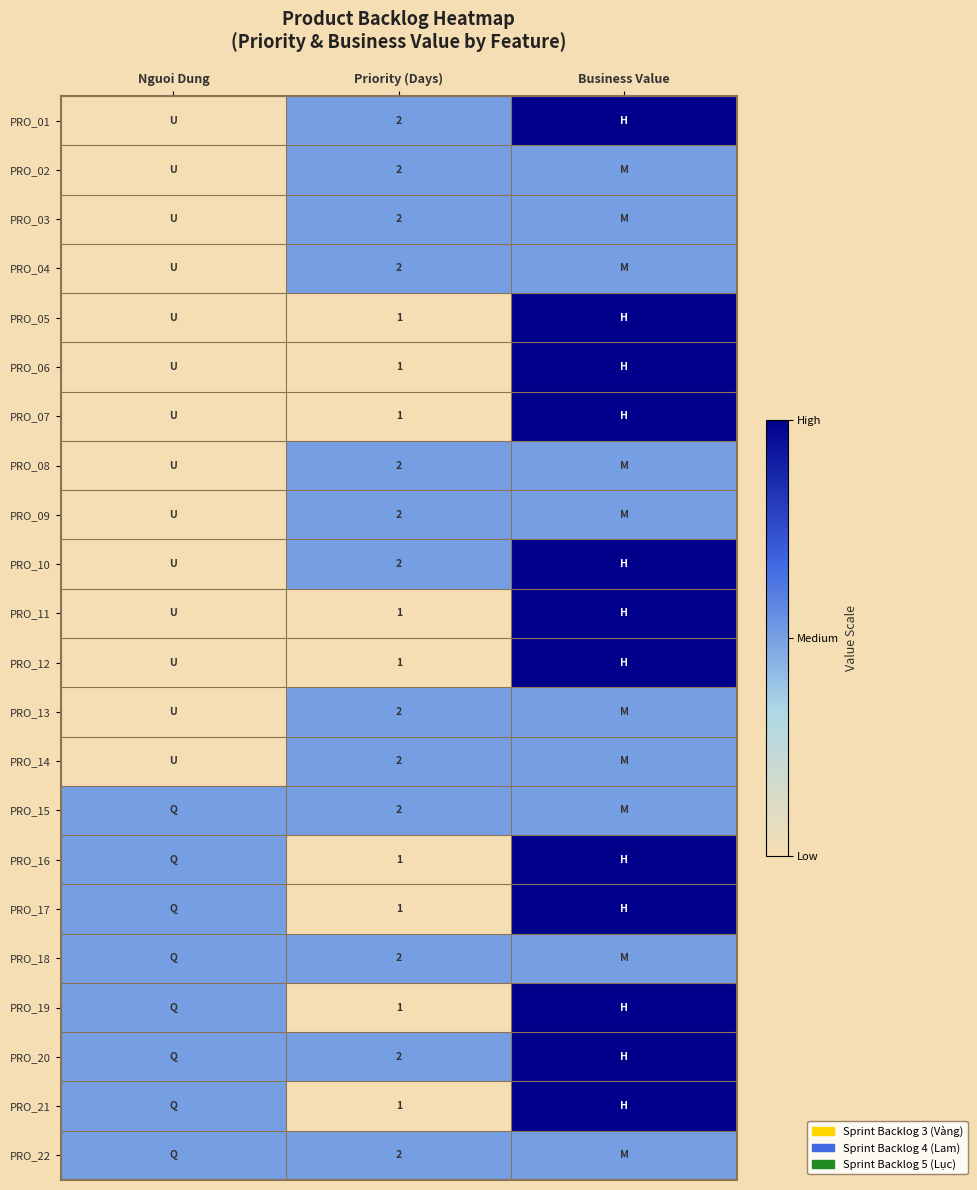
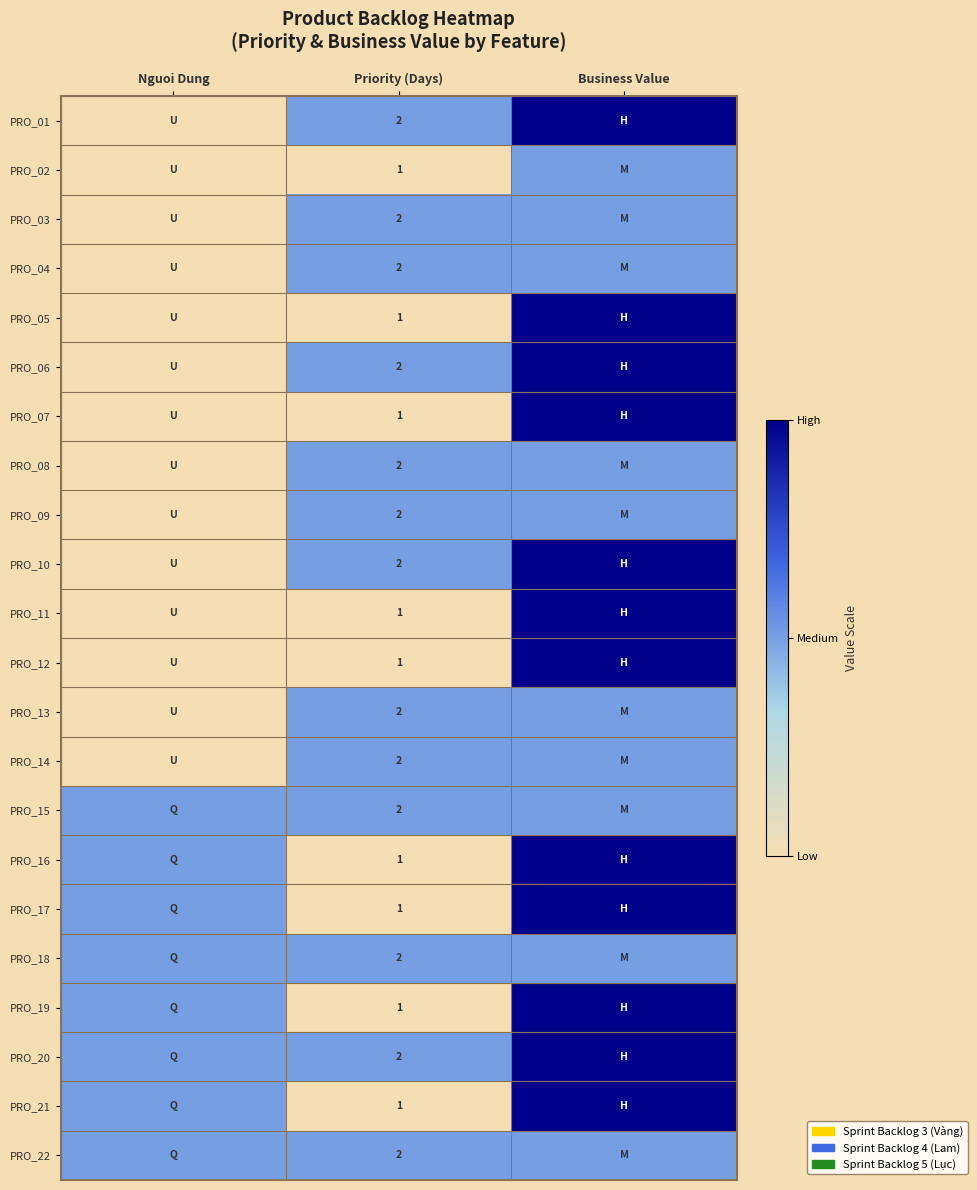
PRO_02, Priority (Days): 2 -> 1
PRO_06, Priority (Days): 1 -> 2
